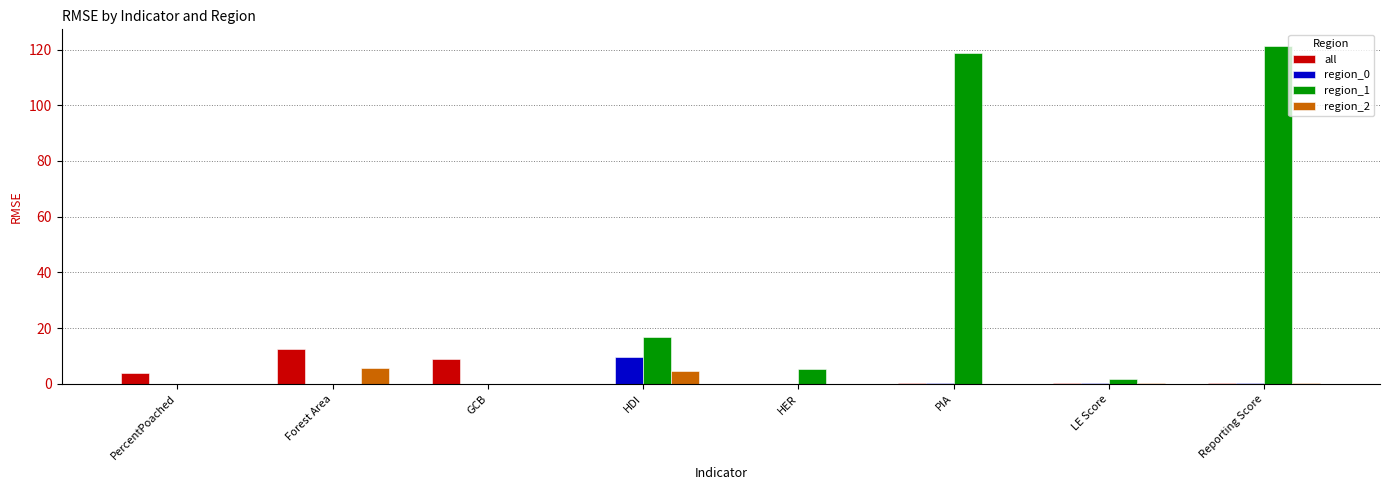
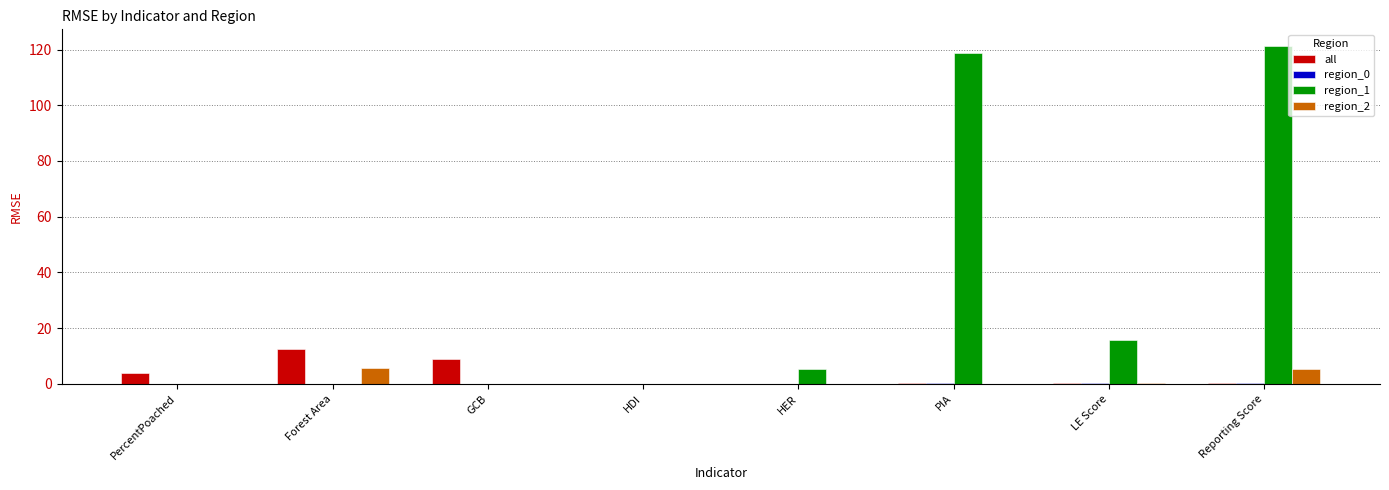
region_0, HDI: 9 -> 0
region_1, HDI: 17 -> 0
region_2, HDI: 5 -> 0
region_1, LE Score: 2 -> 16
region_2, Reporting Score: 0 -> 5
